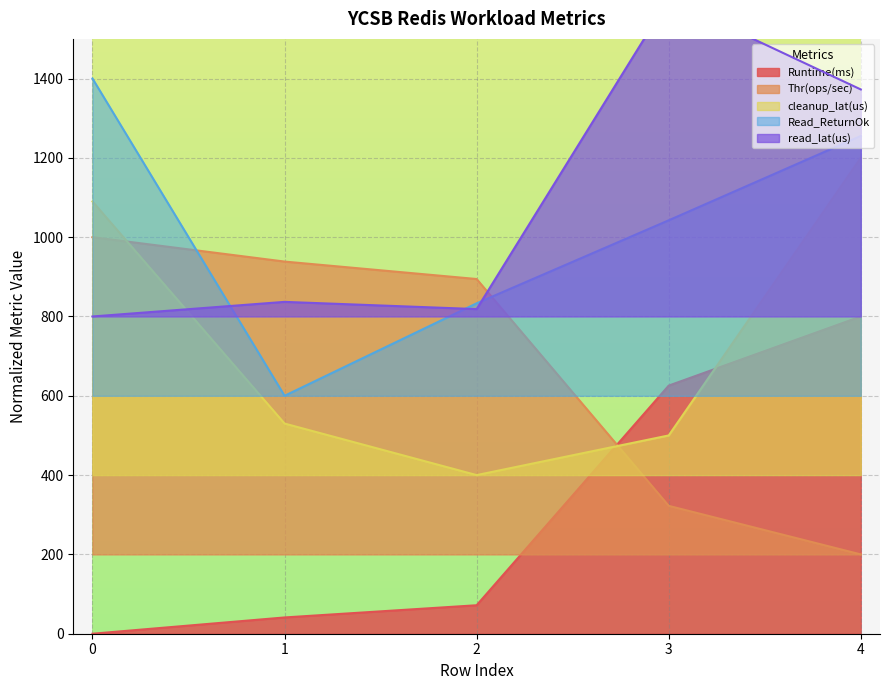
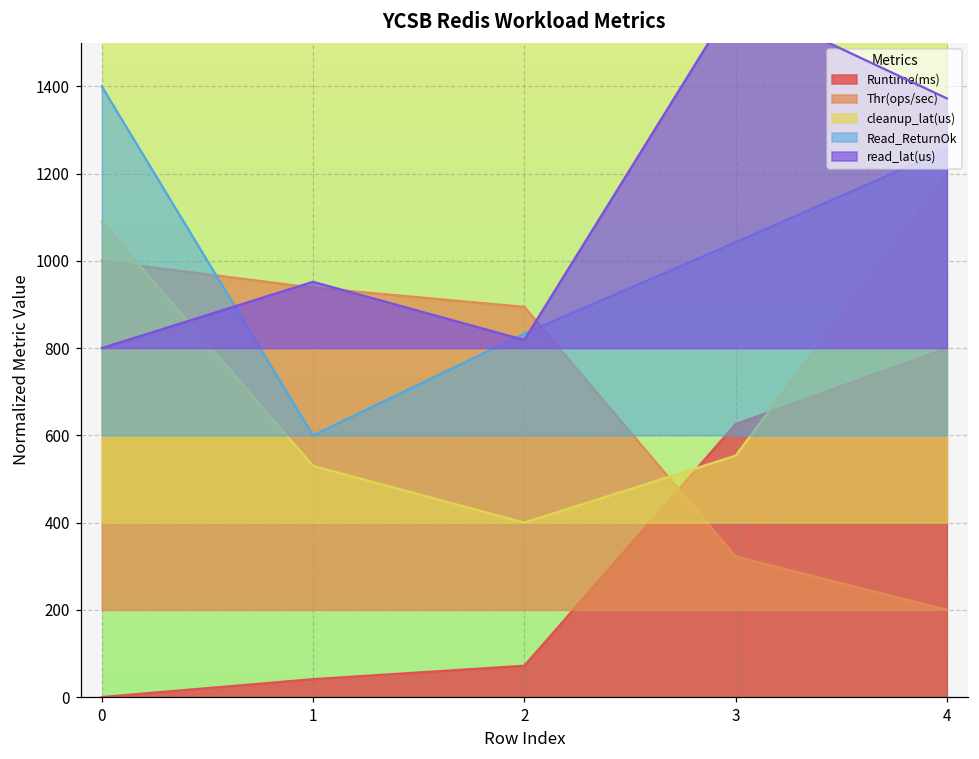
read_lat(us), 1: 840 -> 950
cleanup_lat(us), 3: 500 -> 550
